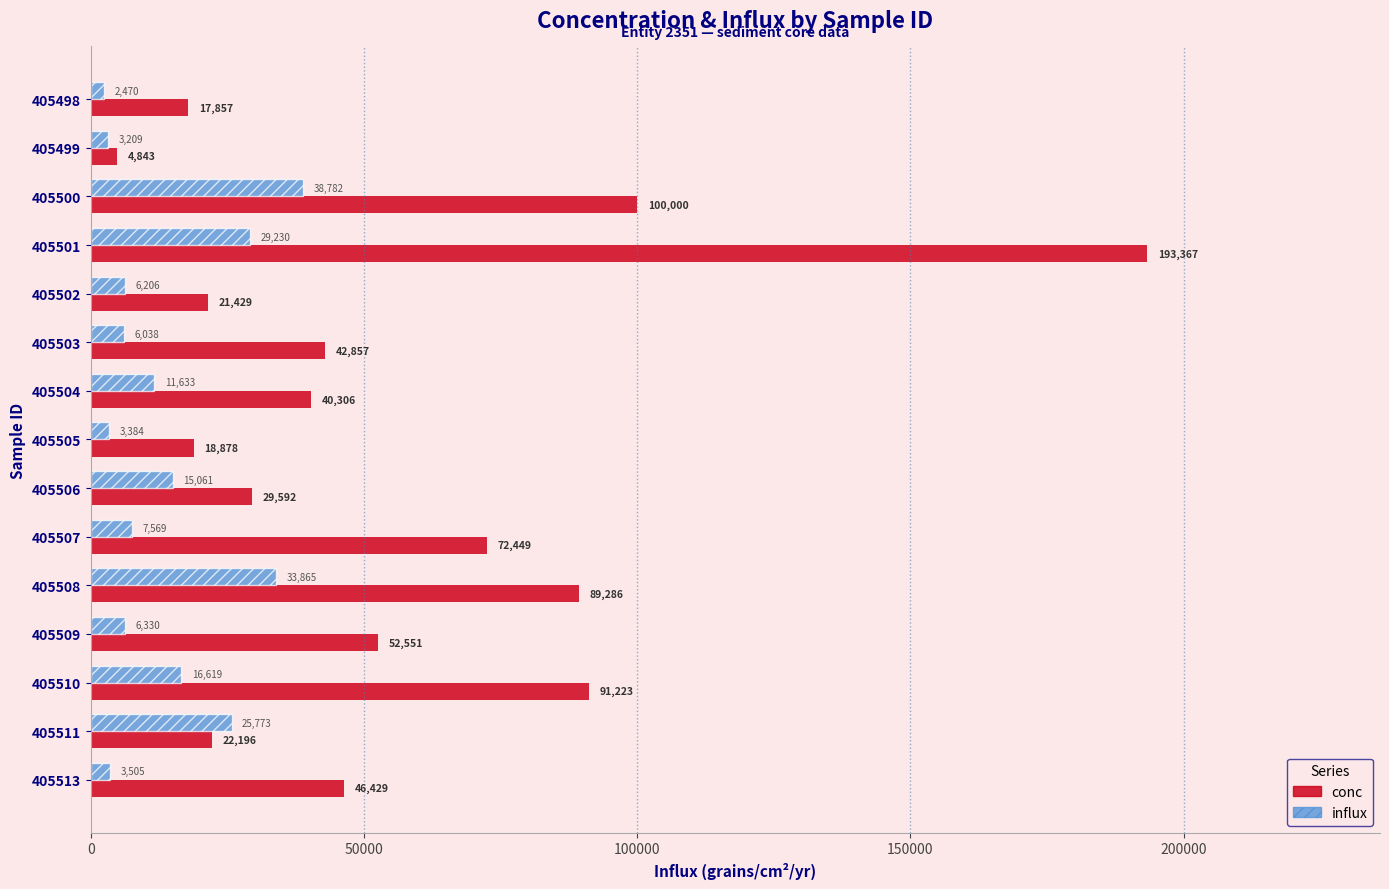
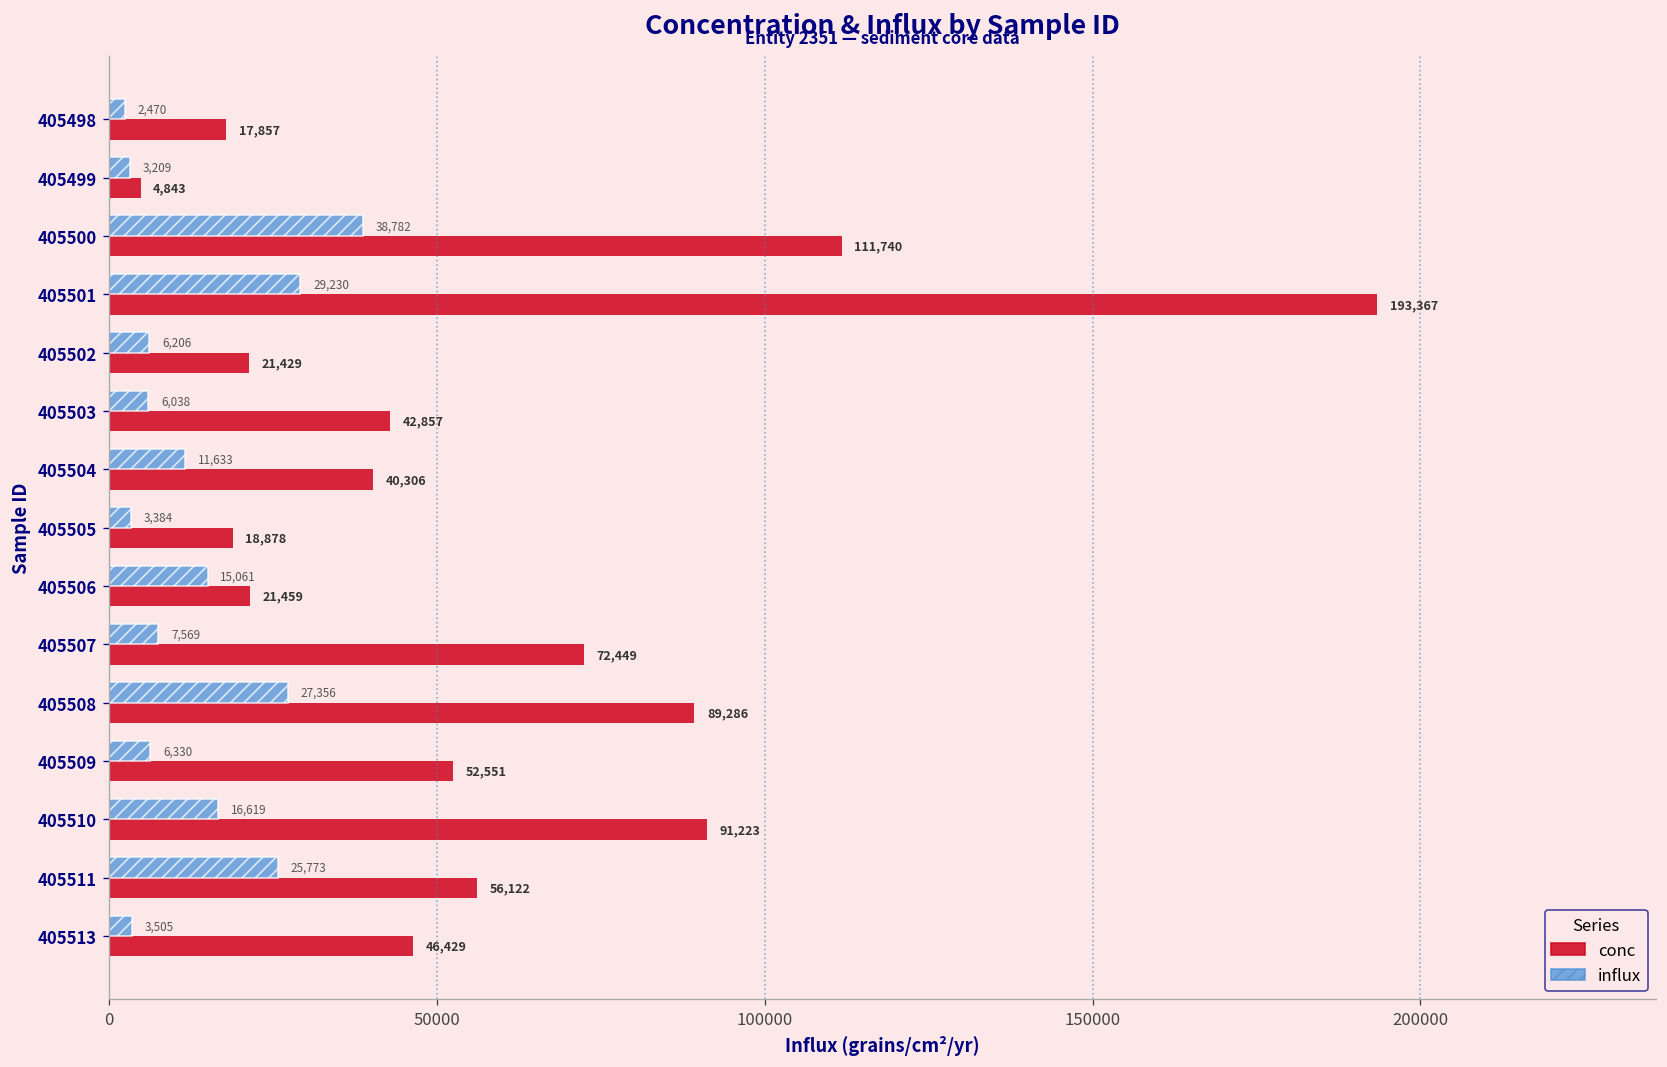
conc, 405500: 100,000 -> 111,740
conc, 405506: 29,592 -> 21,459
influx, 405508: 33,865 -> 27,356
conc, 405511: 22,196 -> 56,122
